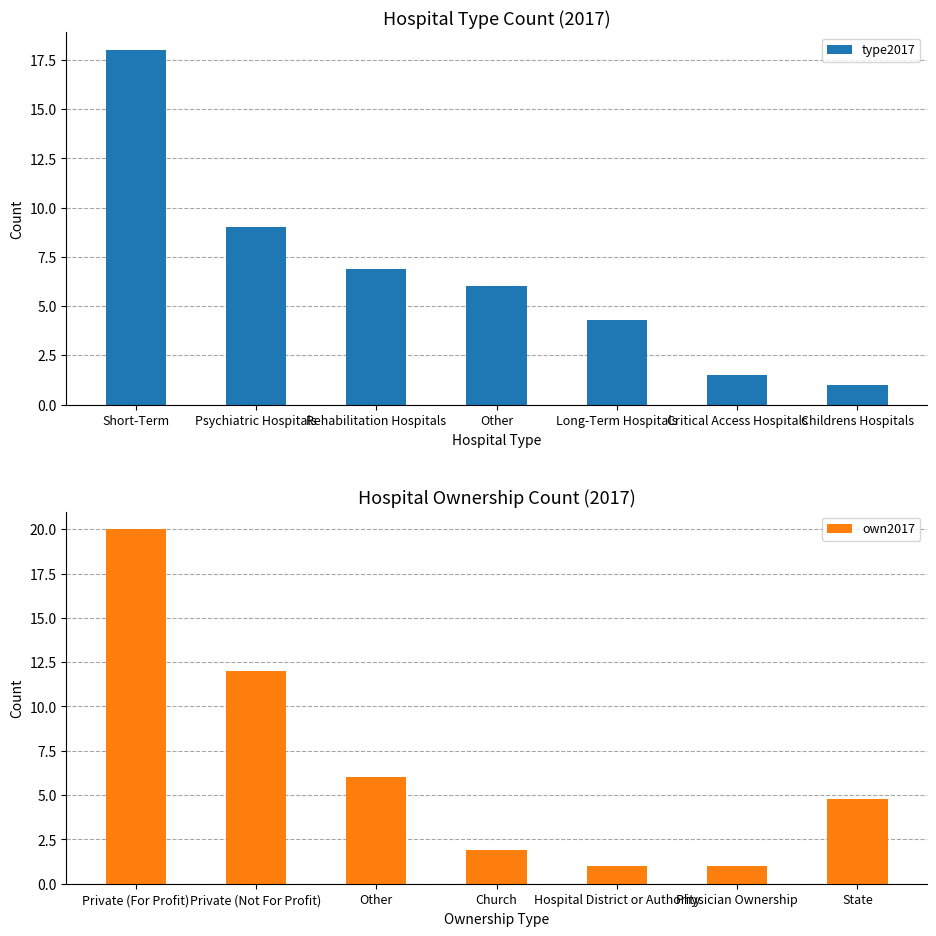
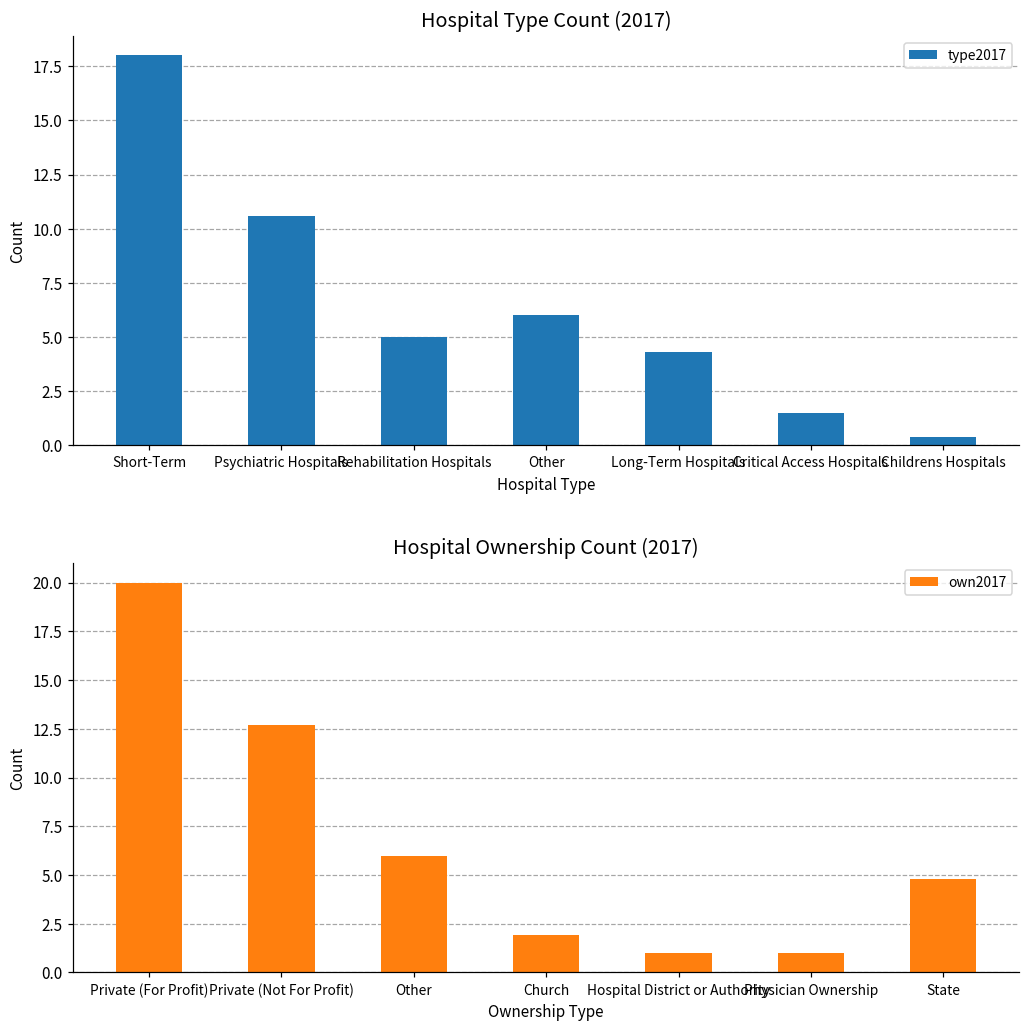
Hospital Type Count (2017), Psychiatric Hospitals: 9.0 -> 10.6
Hospital Type Count (2017), Rehabilitation Hospitals: 6.9 -> 5.0
Hospital Type Count (2017), Childrens Hospitals: 1.0 -> 0.4
Hospital Ownership Count (2017), Private (Not For Profit): 12.0 -> 12.7
